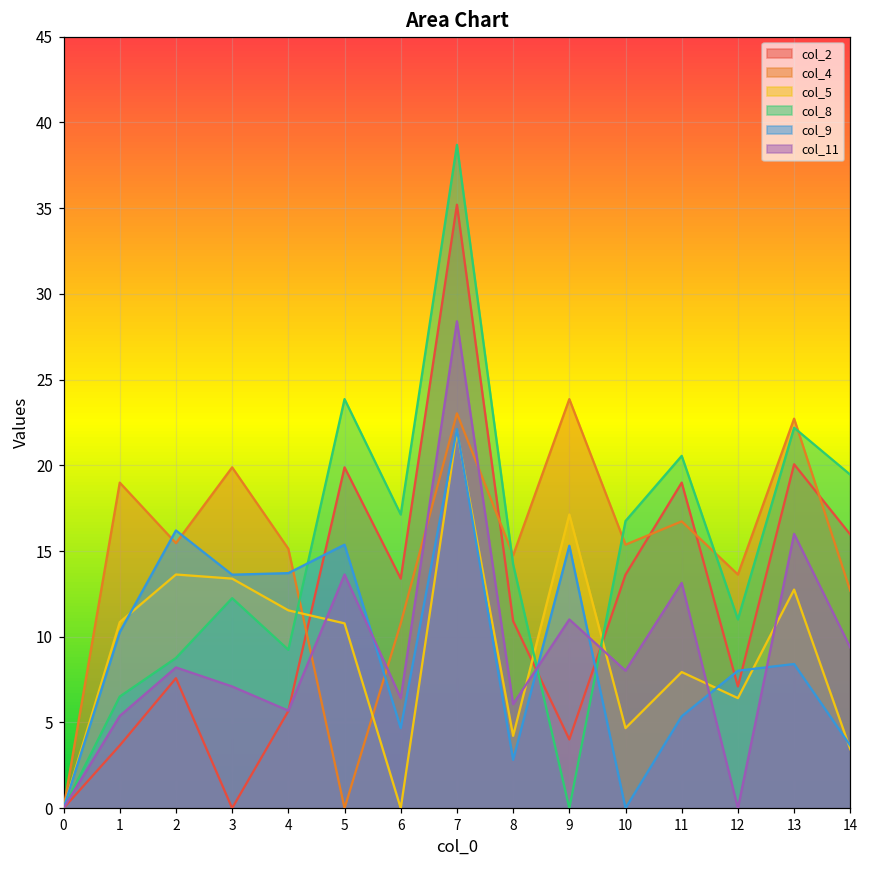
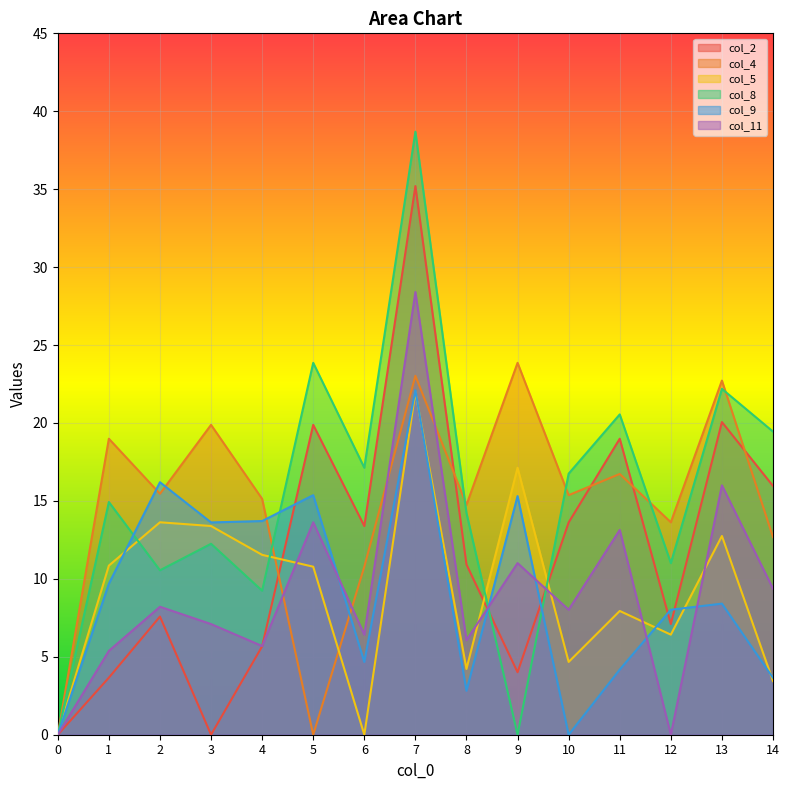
col_8, 1: 6.5 -> 14.9
col_9, 1: 10.3 -> 9.7
col_8, 2: 8.8 -> 10.6
col_9, 11: 5.4 -> 4.2
